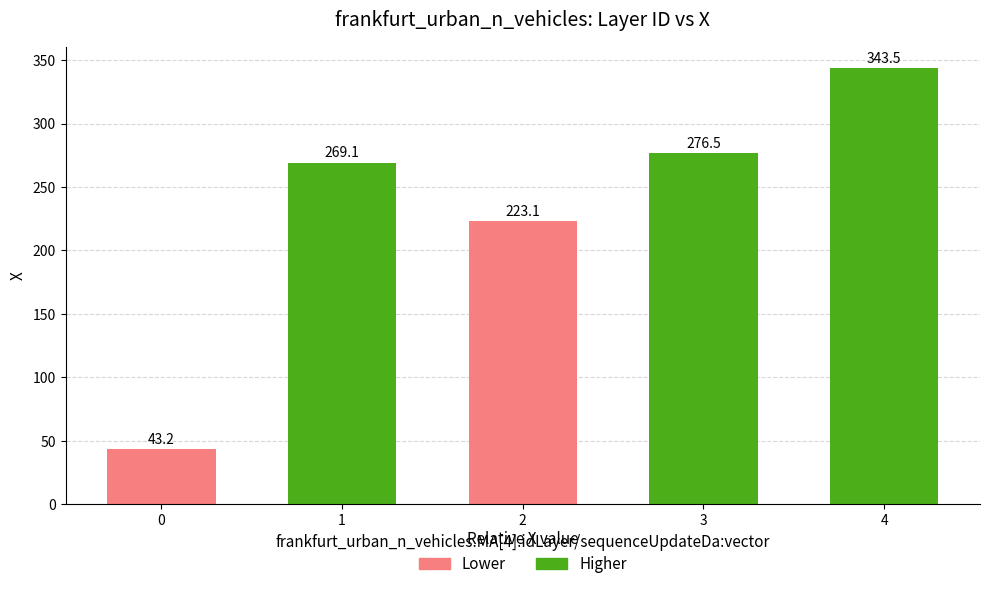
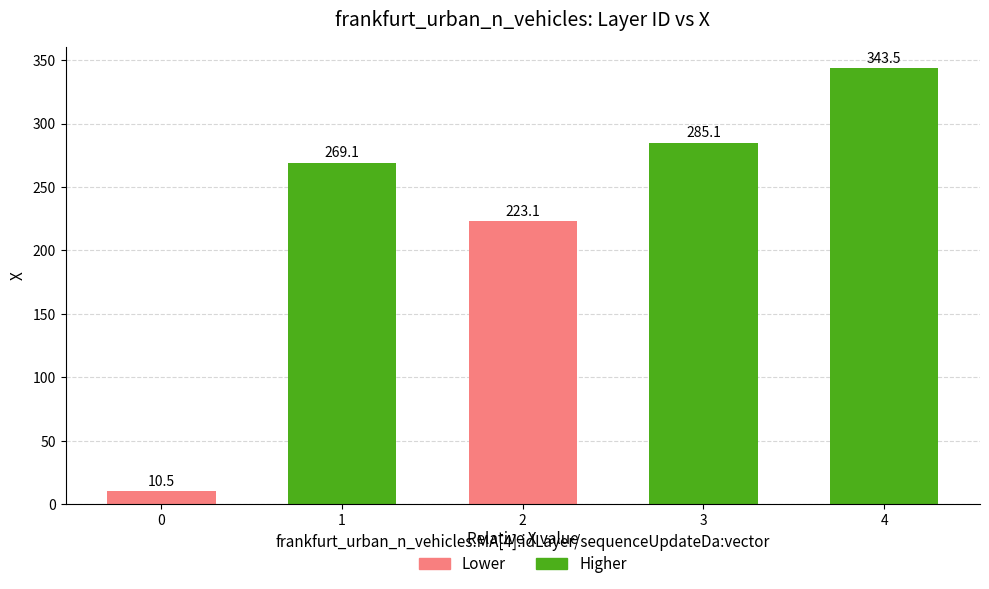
0: 43.2 -> 10.5
3: 276.5 -> 285.1
